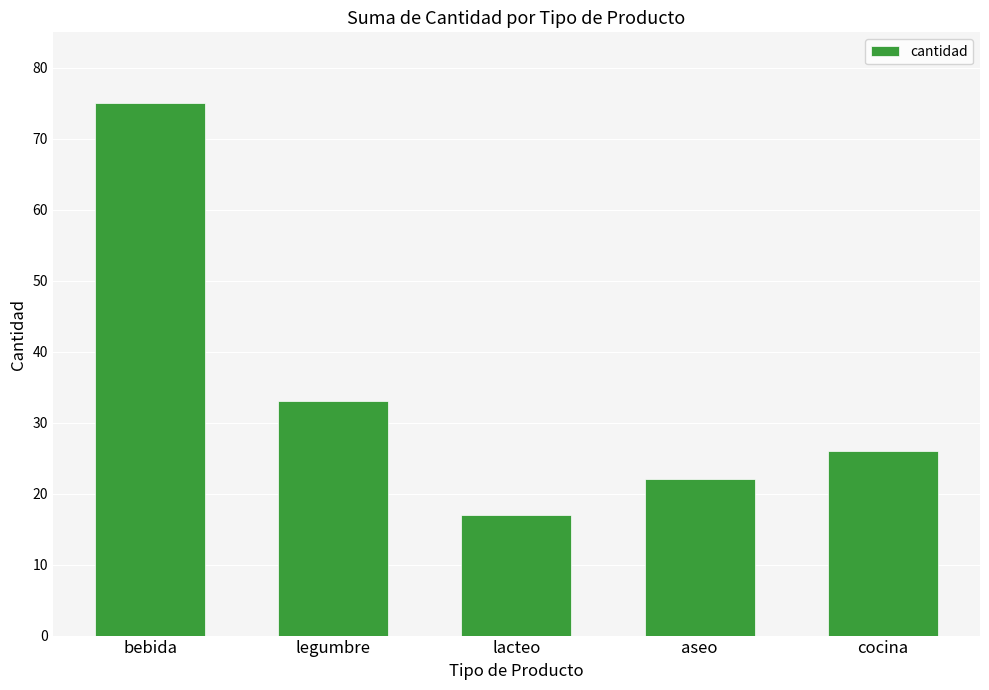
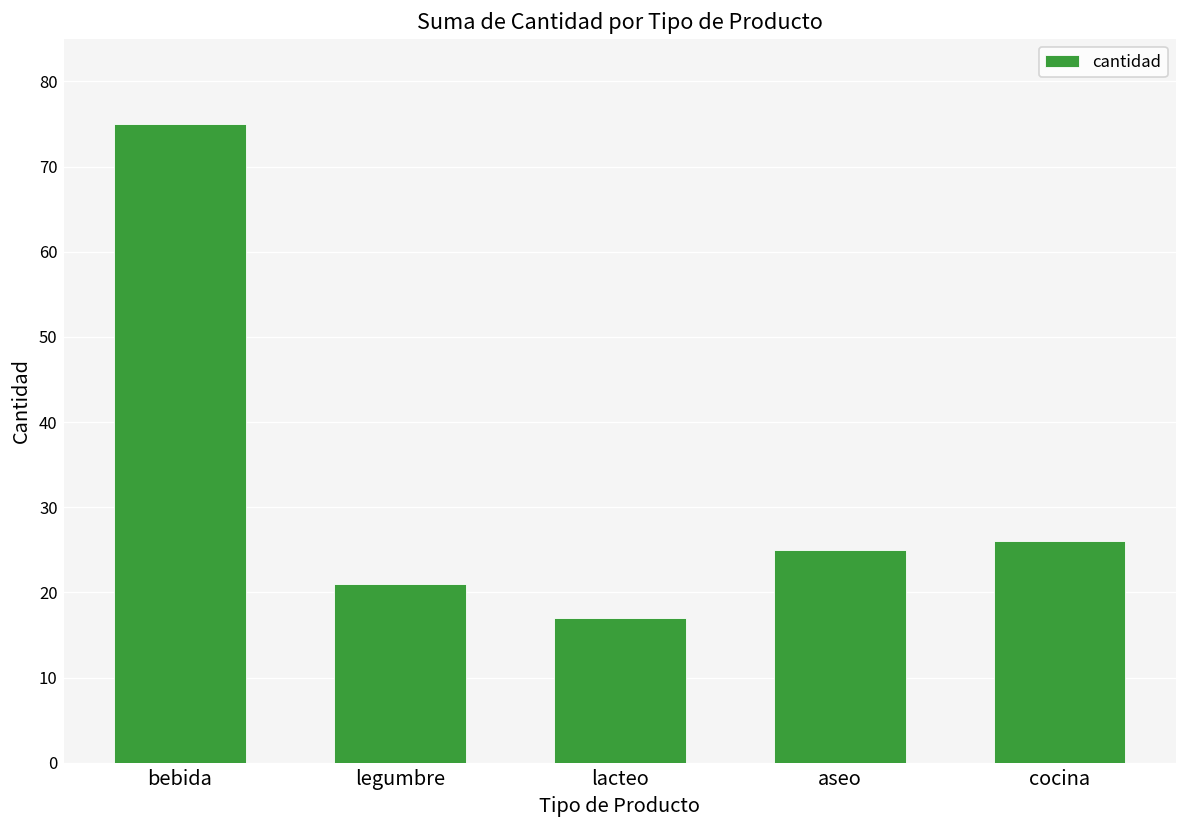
legumbre: 33 -> 21
aseo: 22 -> 25
